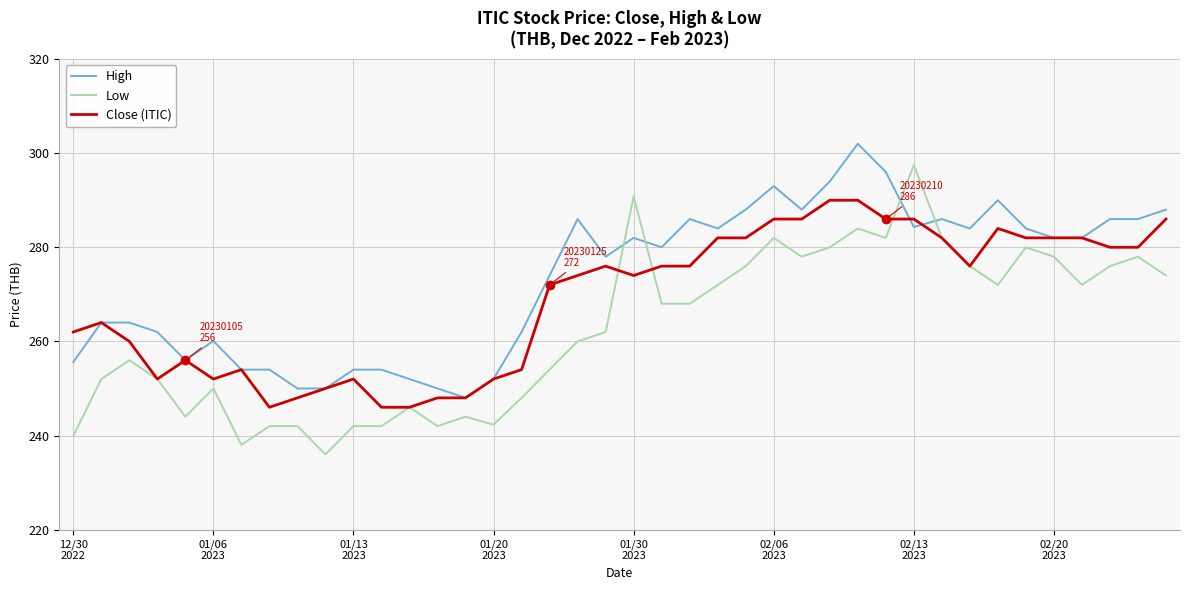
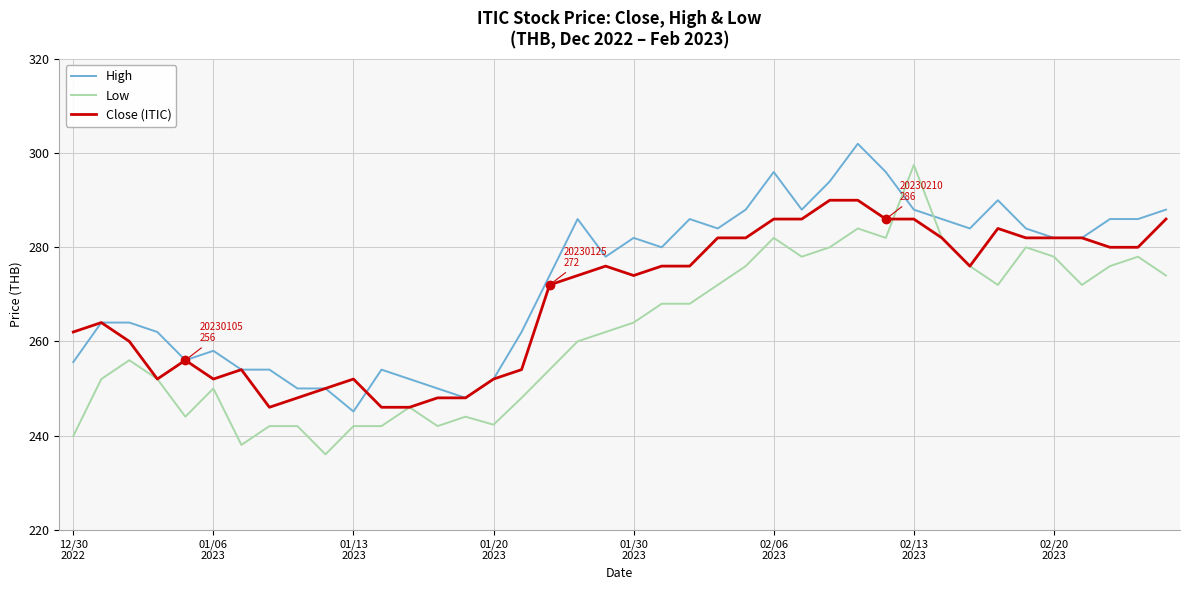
High, 01/06 2023: 260 -> 258
High, 01/13 2023: 254 -> 245
Low, 01/30 2023: 291 -> 264
High, 02/06 2023: 293 -> 296
High, 02/13 2023: 284 -> 288
